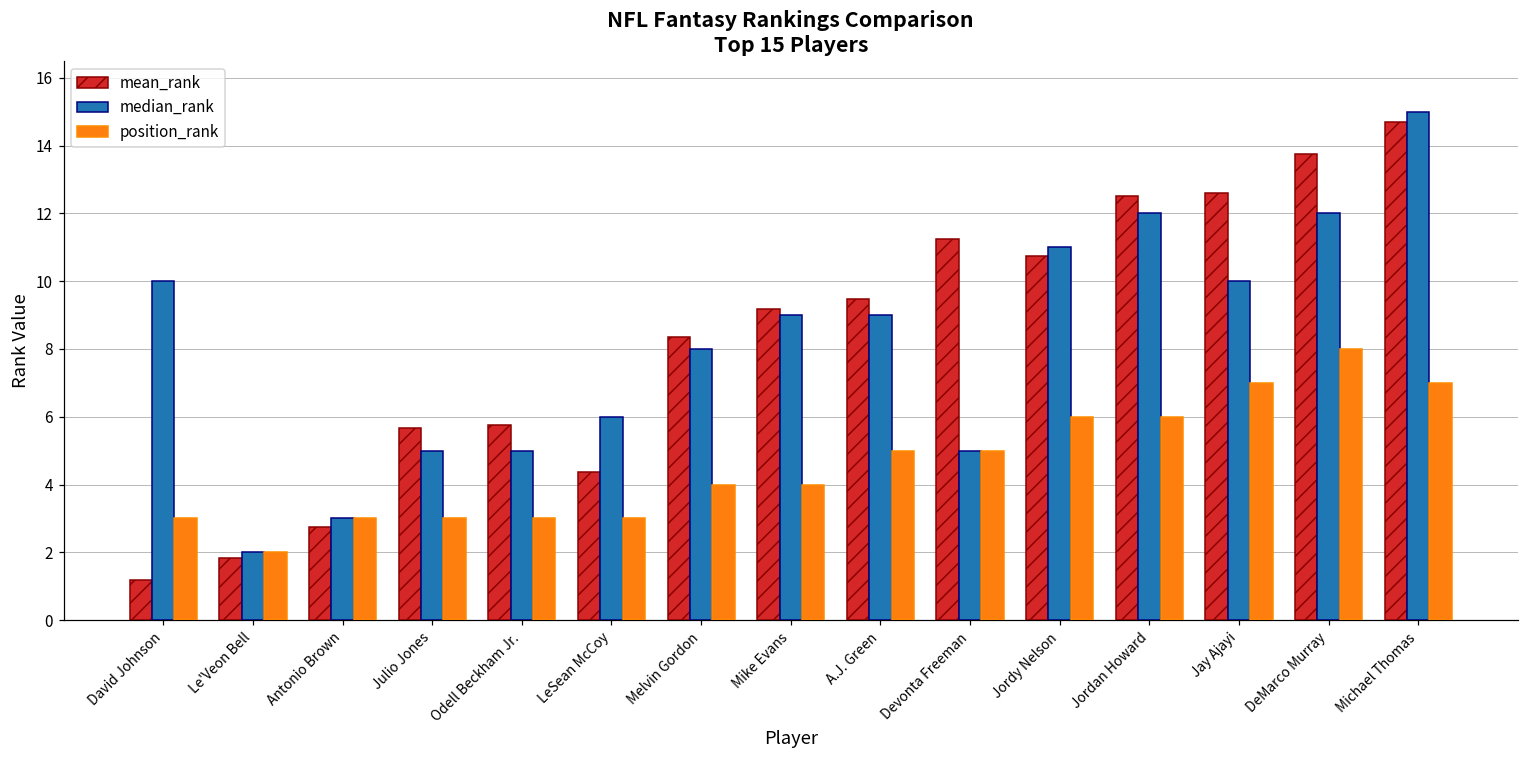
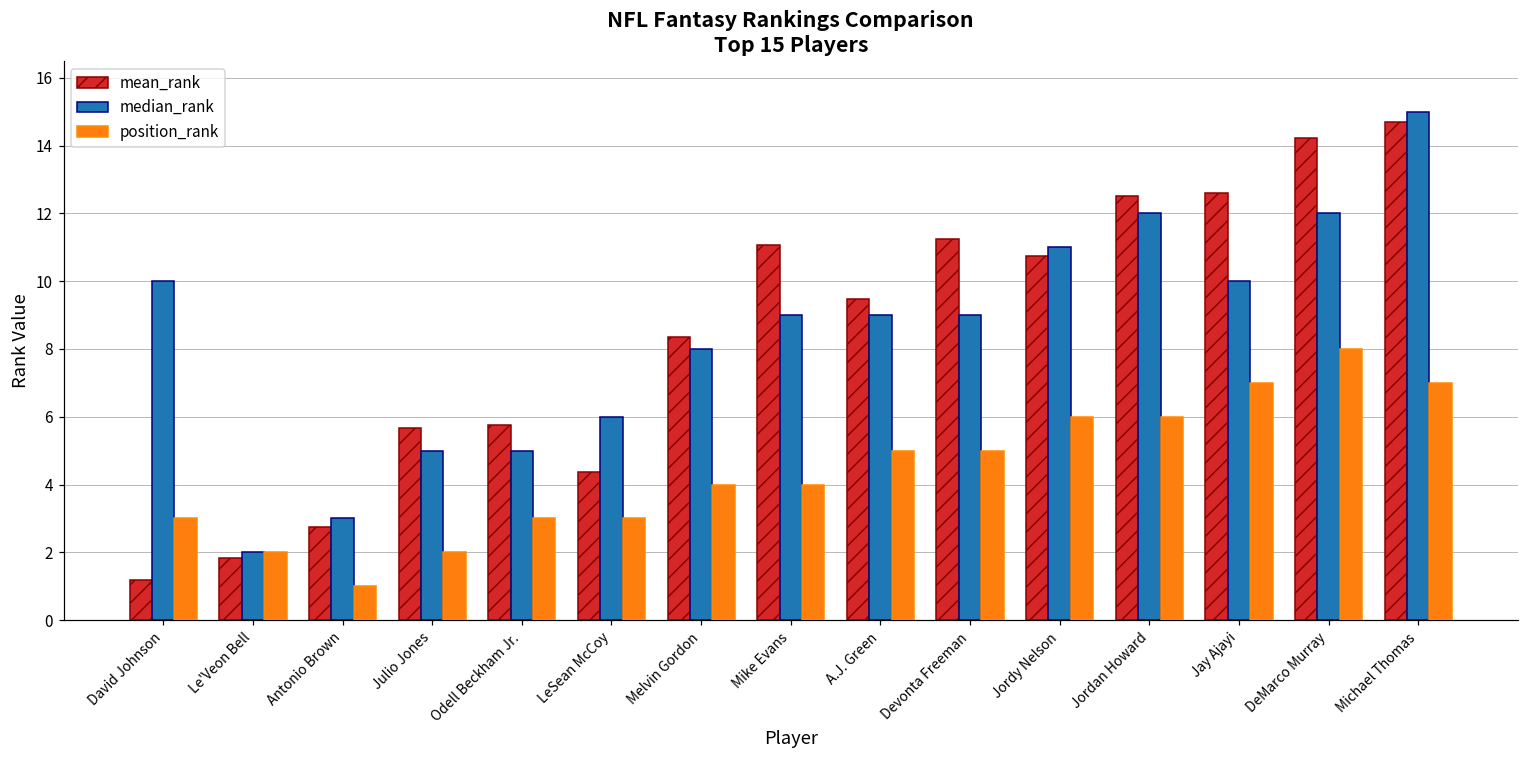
position_rank, Antonio Brown: 3 -> 1
position_rank, Julio Jones: 3 -> 2
mean_rank, Mike Evans: 9.2 -> 11.1
median_rank, Devonta Freeman: 5 -> 9
mean_rank, DeMarco Murray: 13.7 -> 14.2
